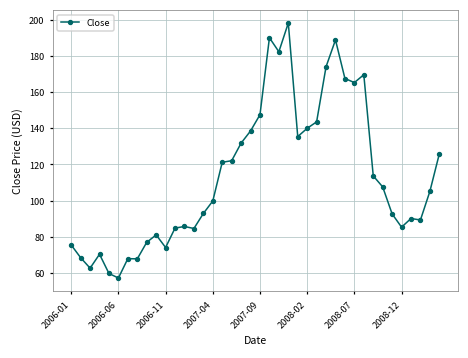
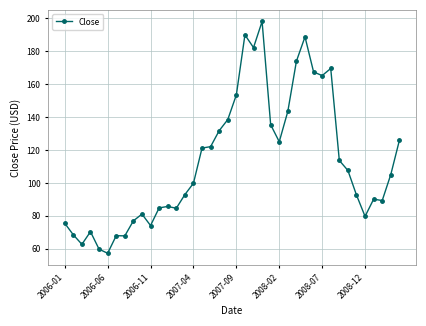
2007-09: 147 -> 153
2008-02: 140 -> 125
2008-12: 85 -> 80
